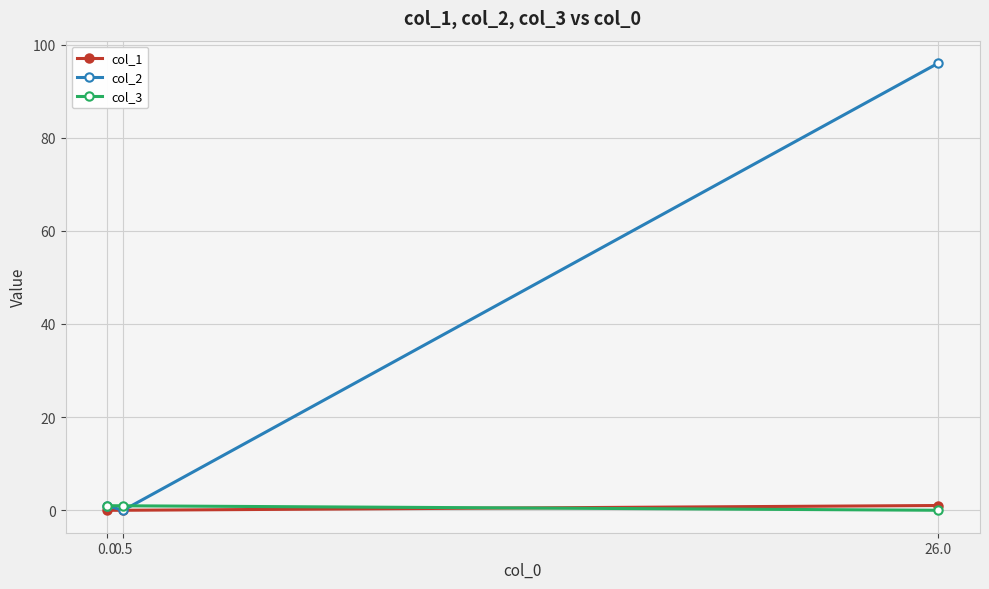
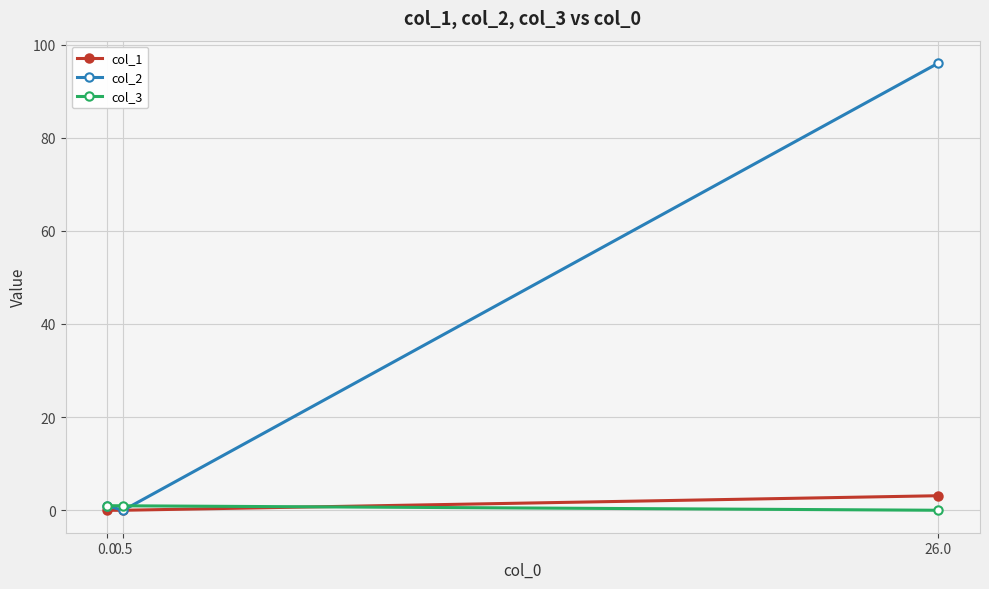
col_1, 26.0: 1 -> 3
